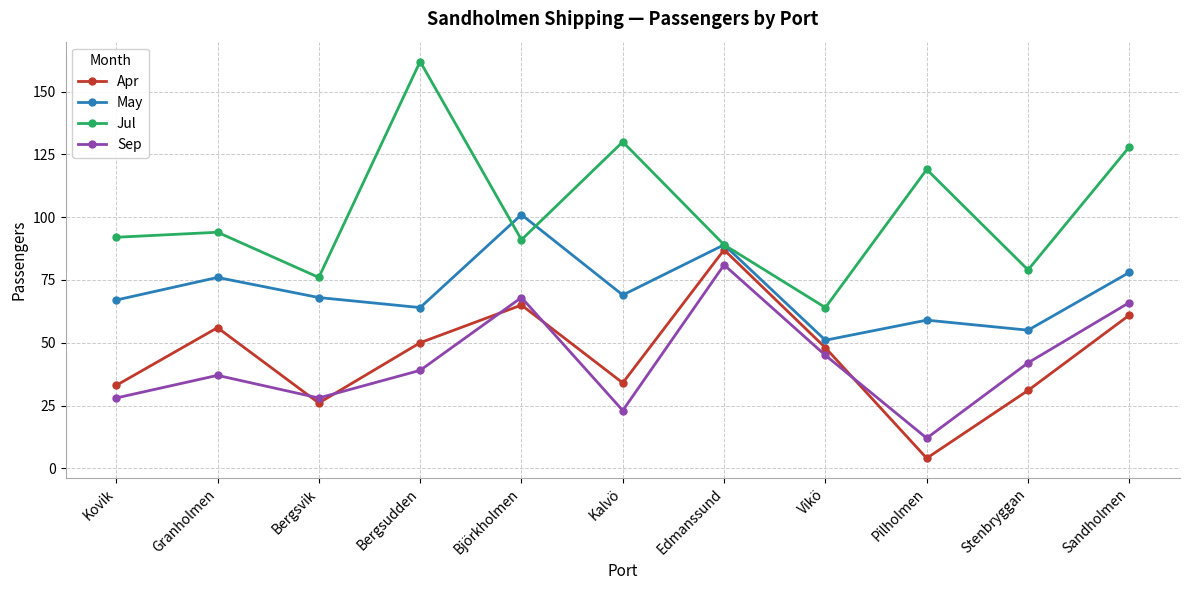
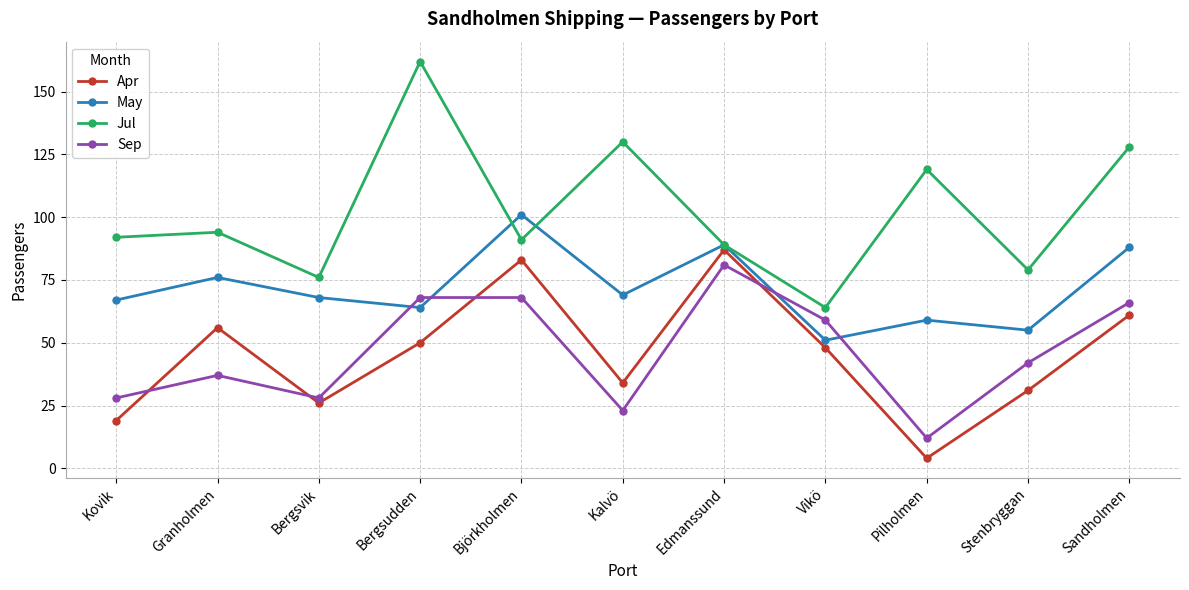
Apr, Kovik: 33 -> 19
Sep, Bergsudden: 39 -> 68
Apr, Björkholmen: 65 -> 83
Sep, Vikö: 45 -> 59
May, Sandholmen: 78 -> 88
